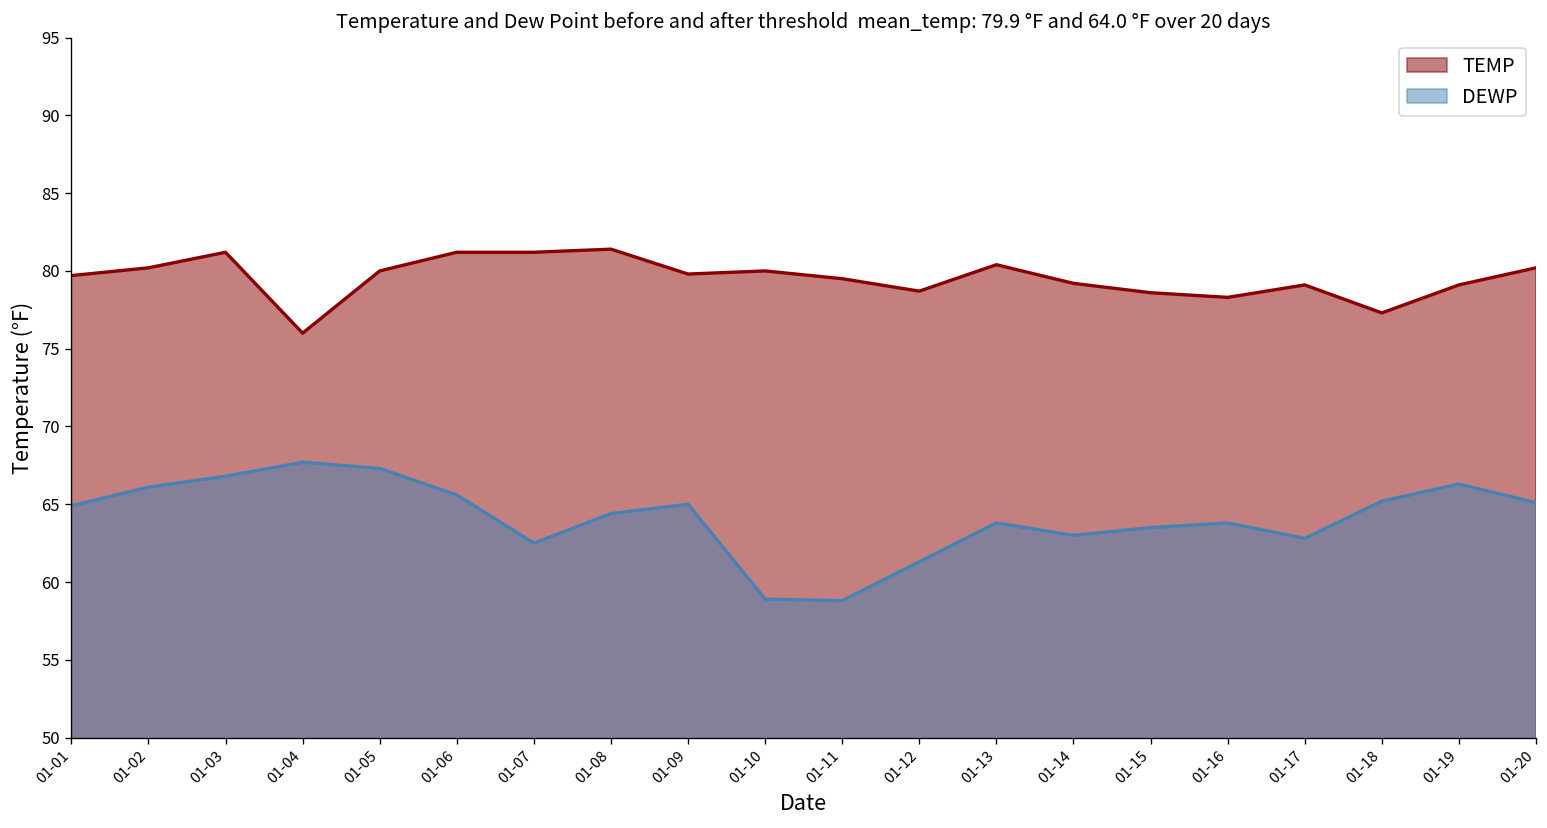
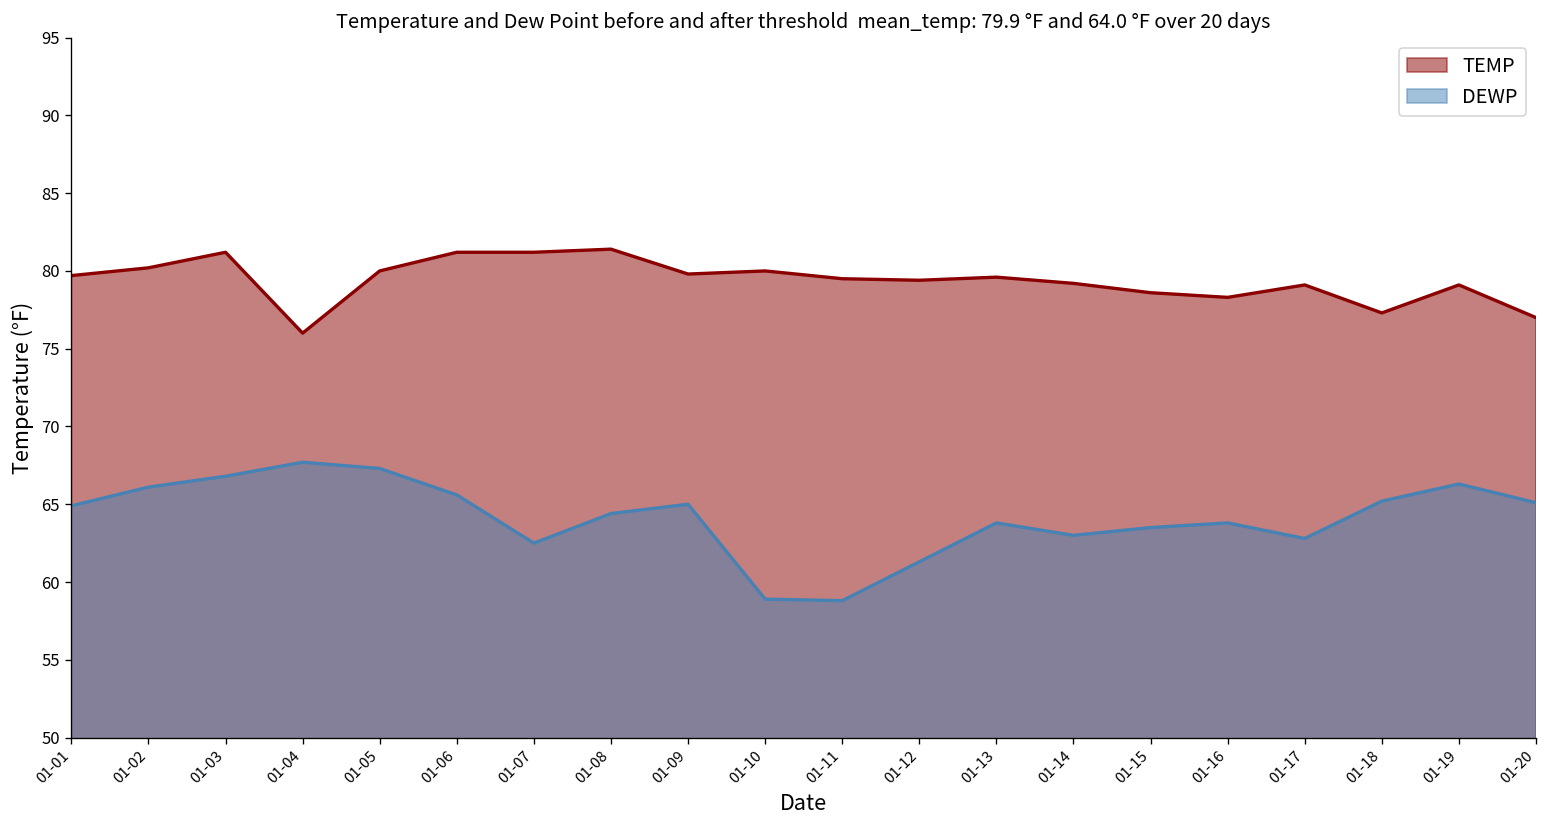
TEMP, 01-12: 78.7 -> 79.4
TEMP, 01-13: 80.4 -> 79.6
TEMP, 01-20: 80.2 -> 77.0
